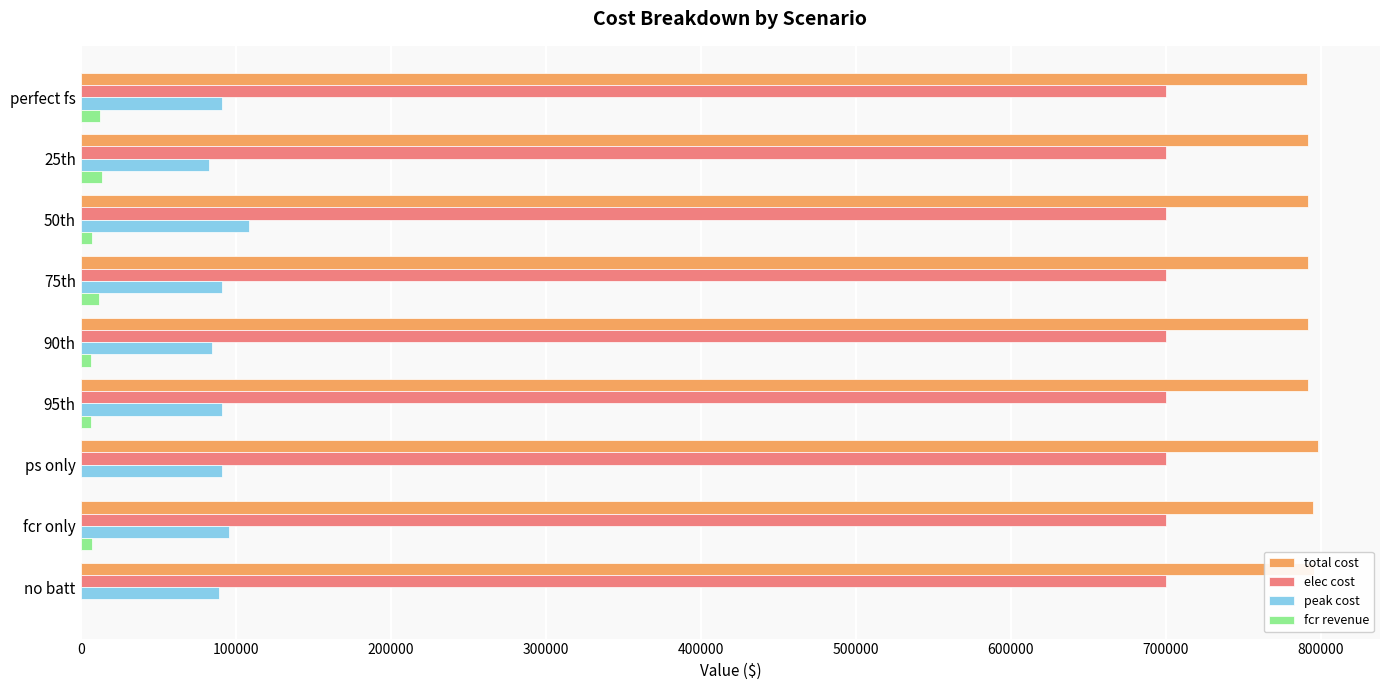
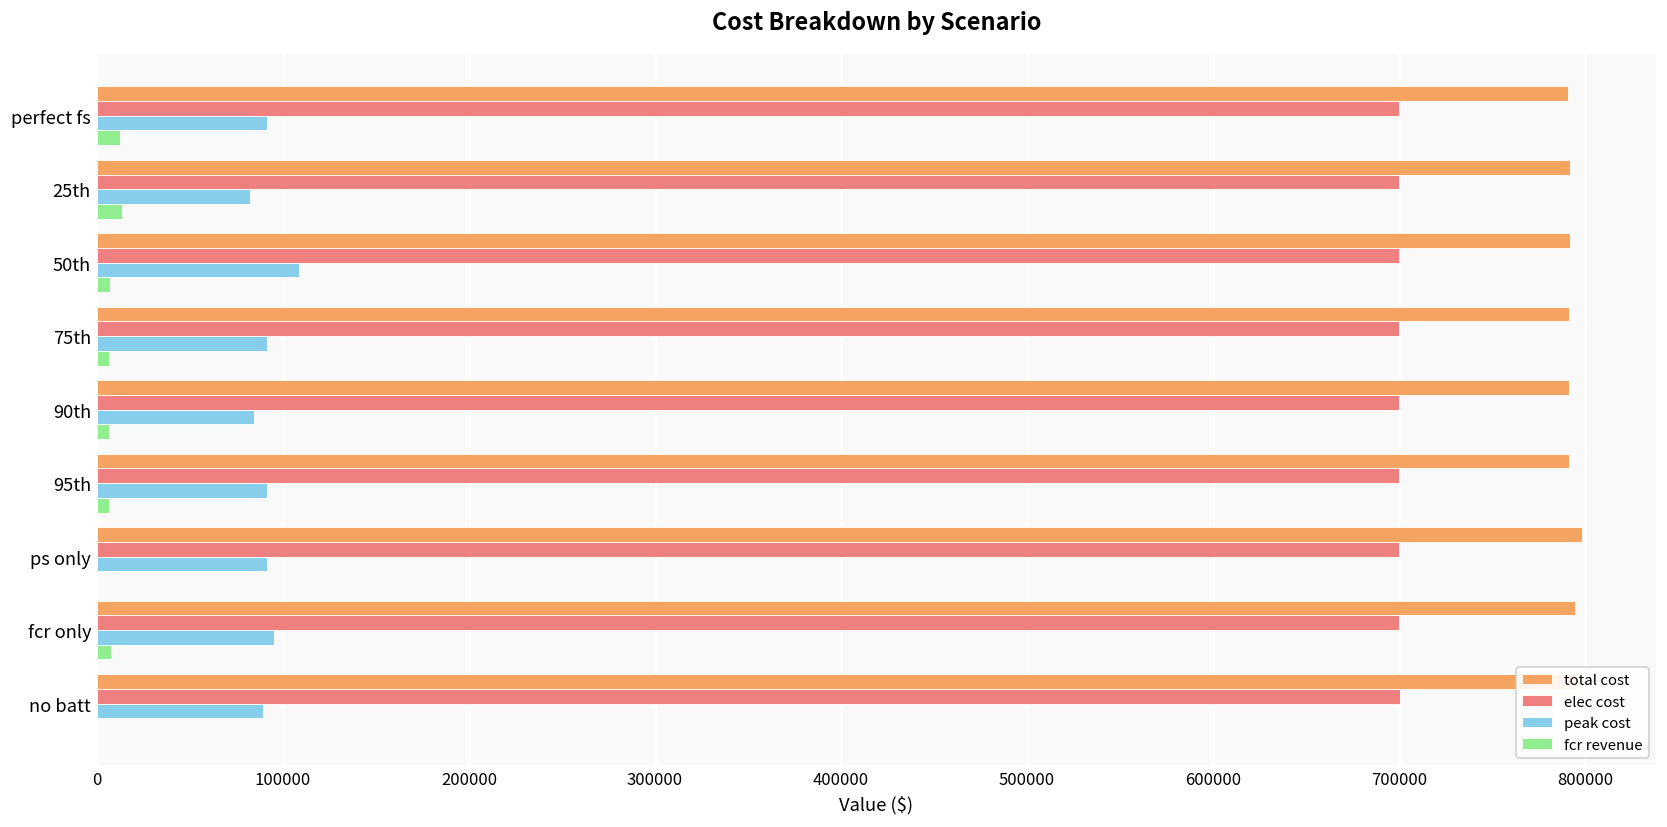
fcr revenue, 75th: 12000 -> 7000
